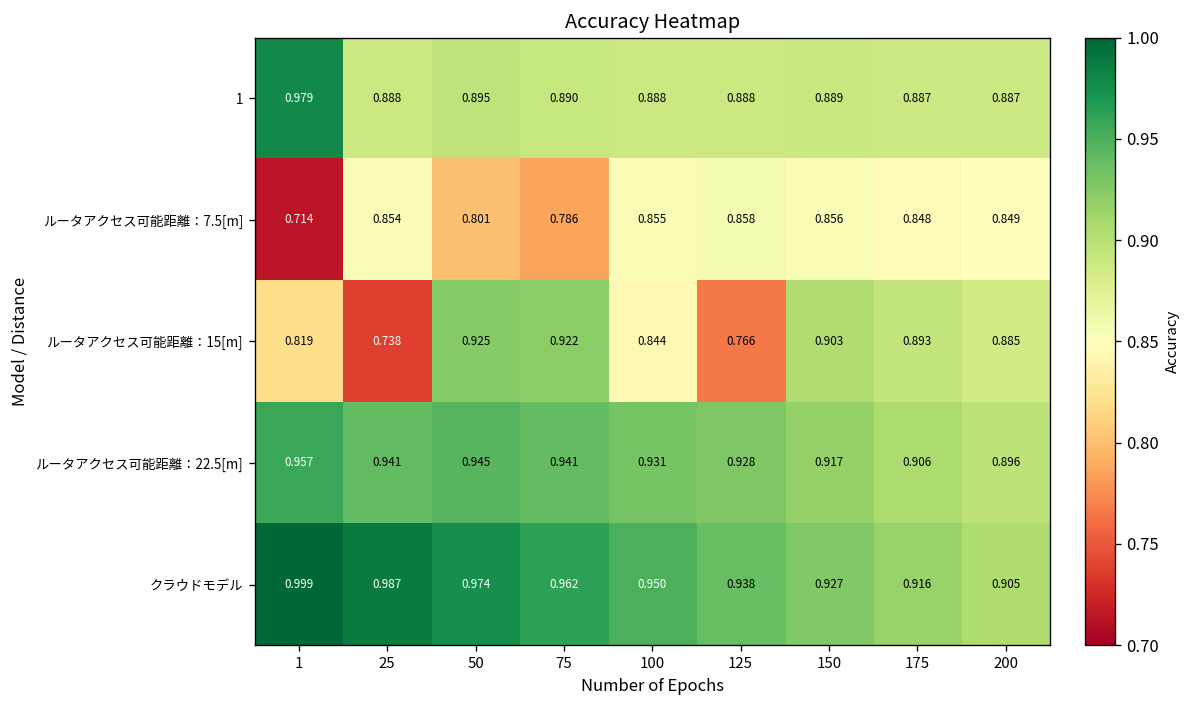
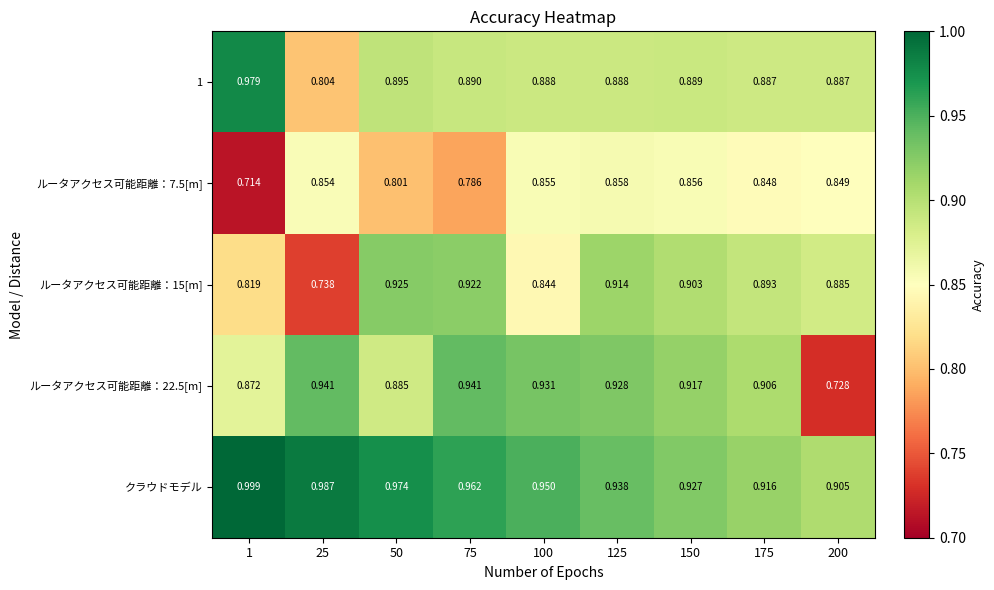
1, 25: 0.888 -> 0.804
ルータアクセス可能距離：15[m], 125: 0.766 -> 0.914
ルータアクセス可能距離：22.5[m], 1: 0.957 -> 0.872
ルータアクセス可能距離：22.5[m], 50: 0.945 -> 0.885
ルータアクセス可能距離：22.5[m], 200: 0.896 -> 0.728
